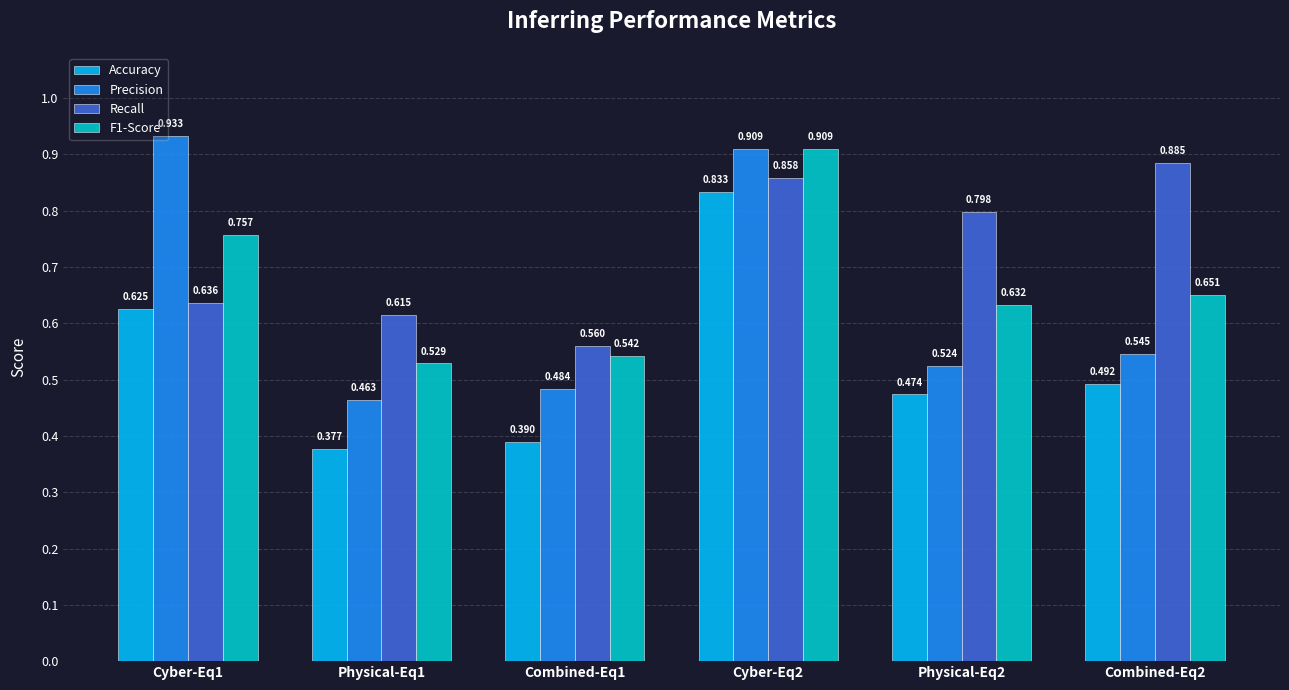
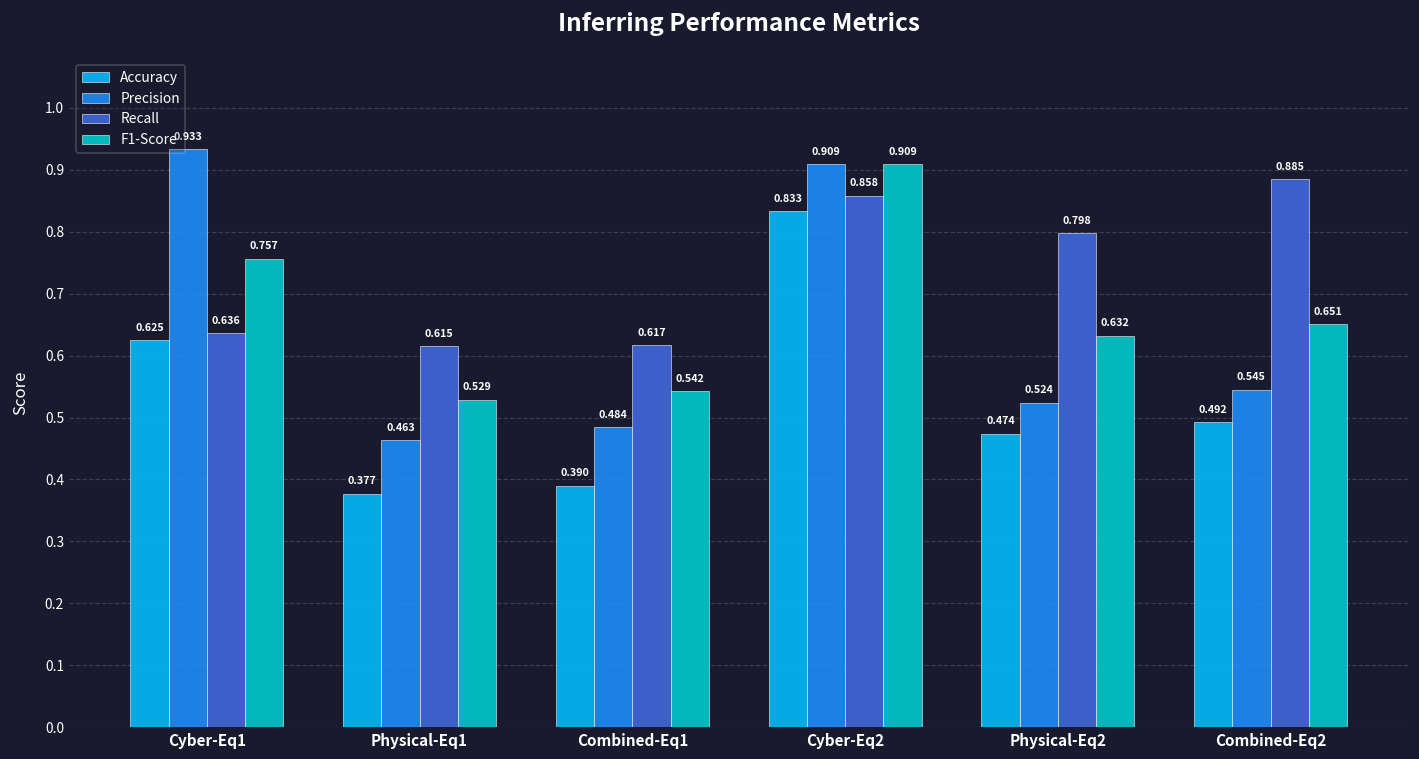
Recall, Combined-Eq1: 0.560 -> 0.617
